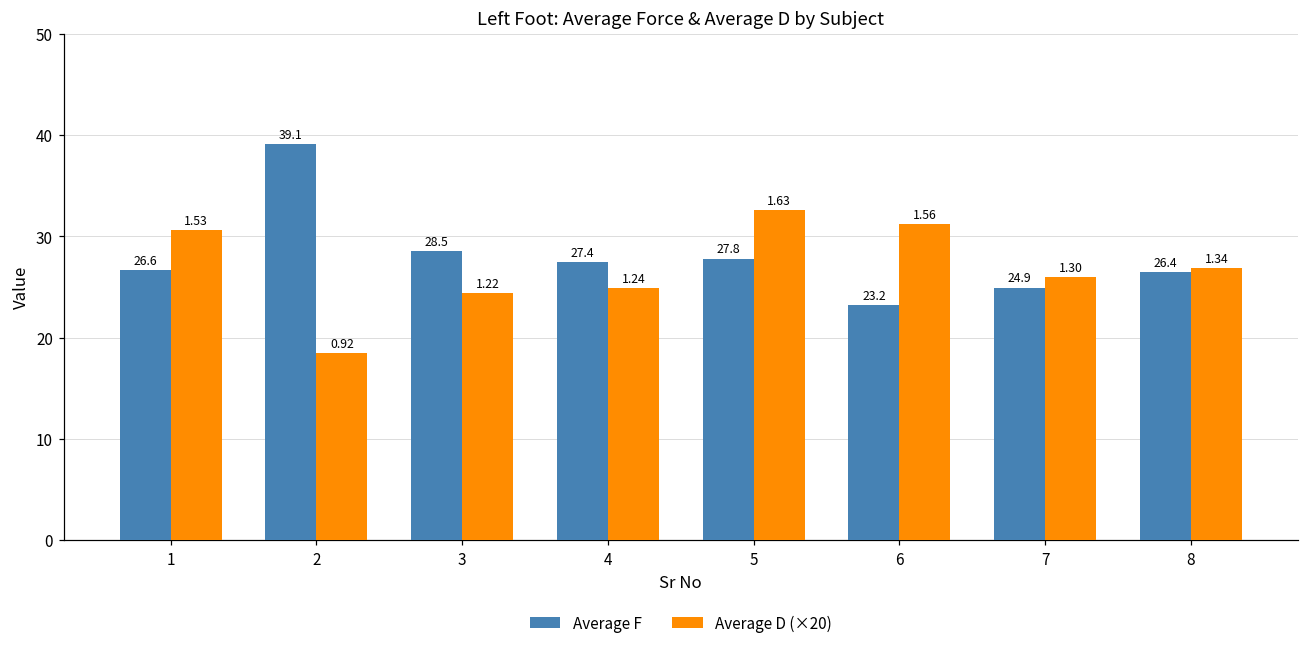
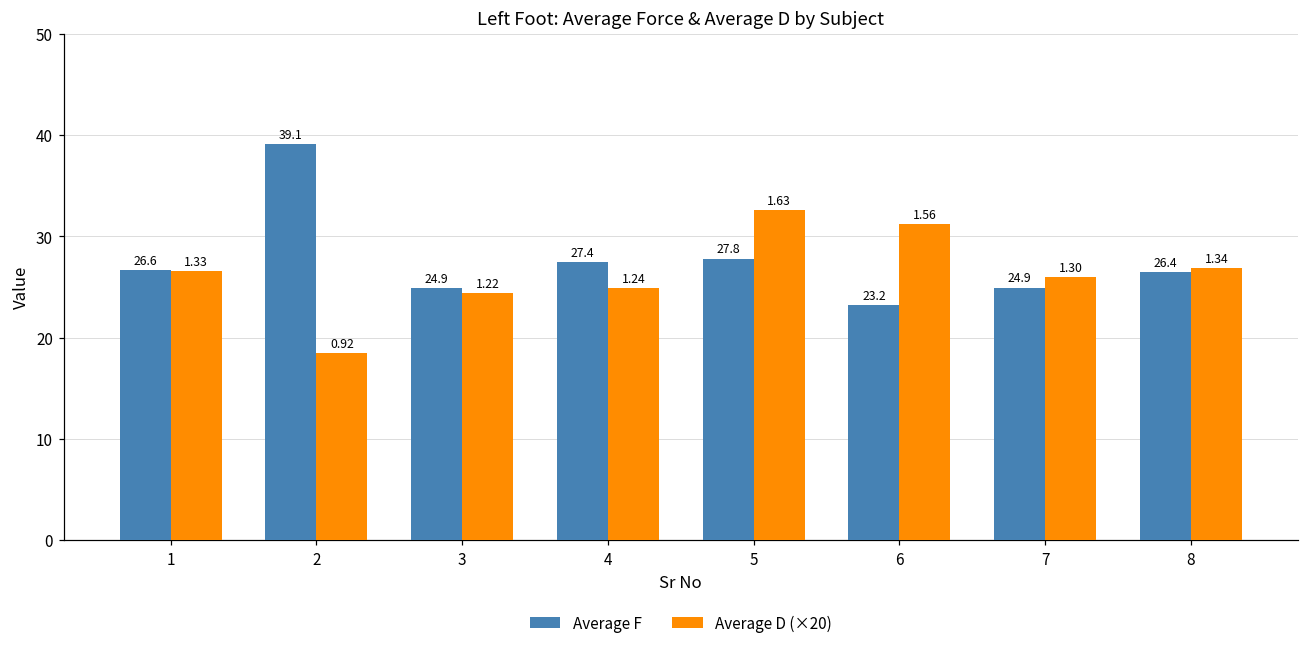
Average D (×20), 1: 1.53 -> 1.33
Average F, 3: 28.5 -> 24.9
